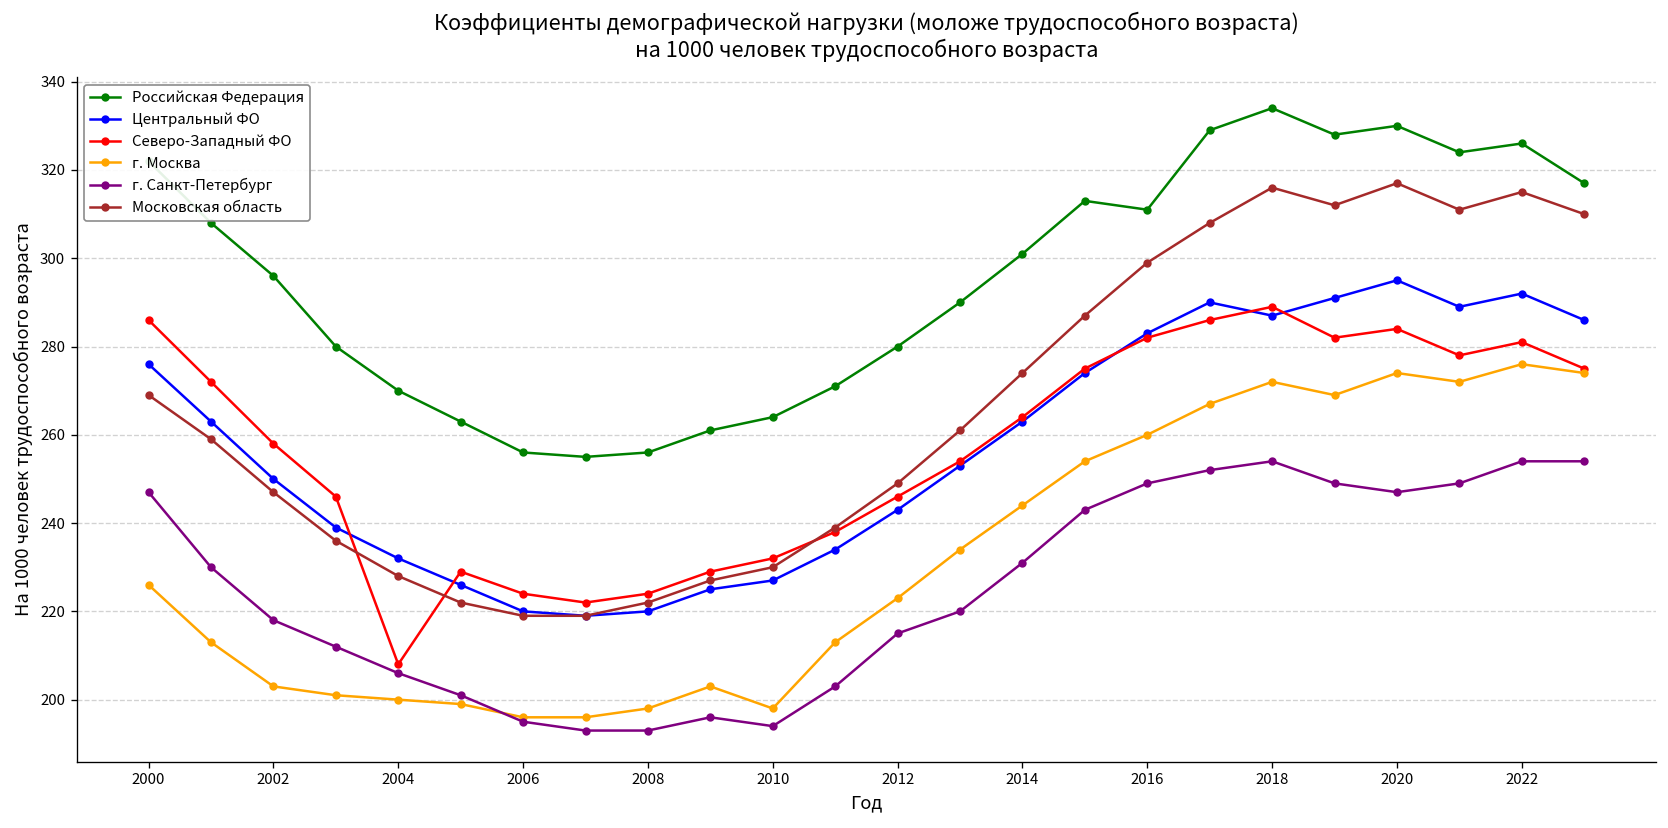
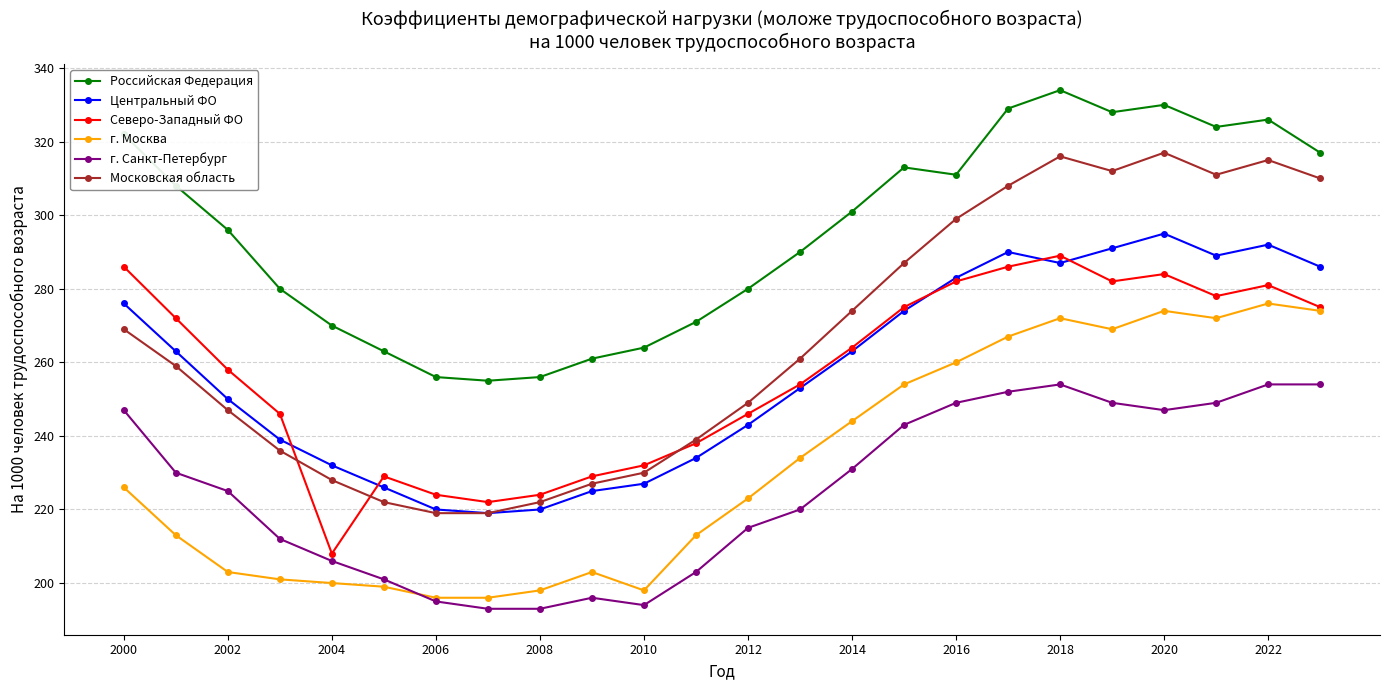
г. Санкт-Петербург, 2002: 218 -> 225
